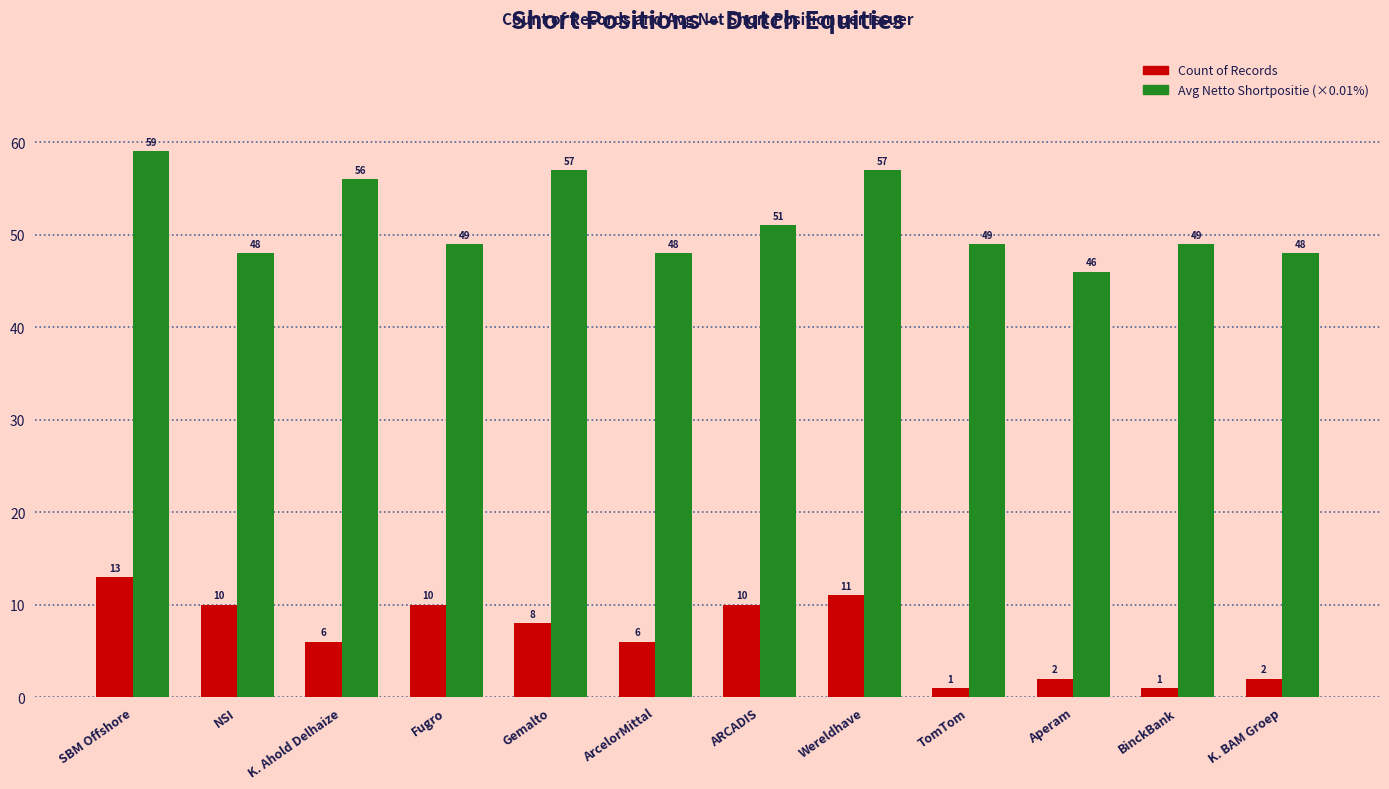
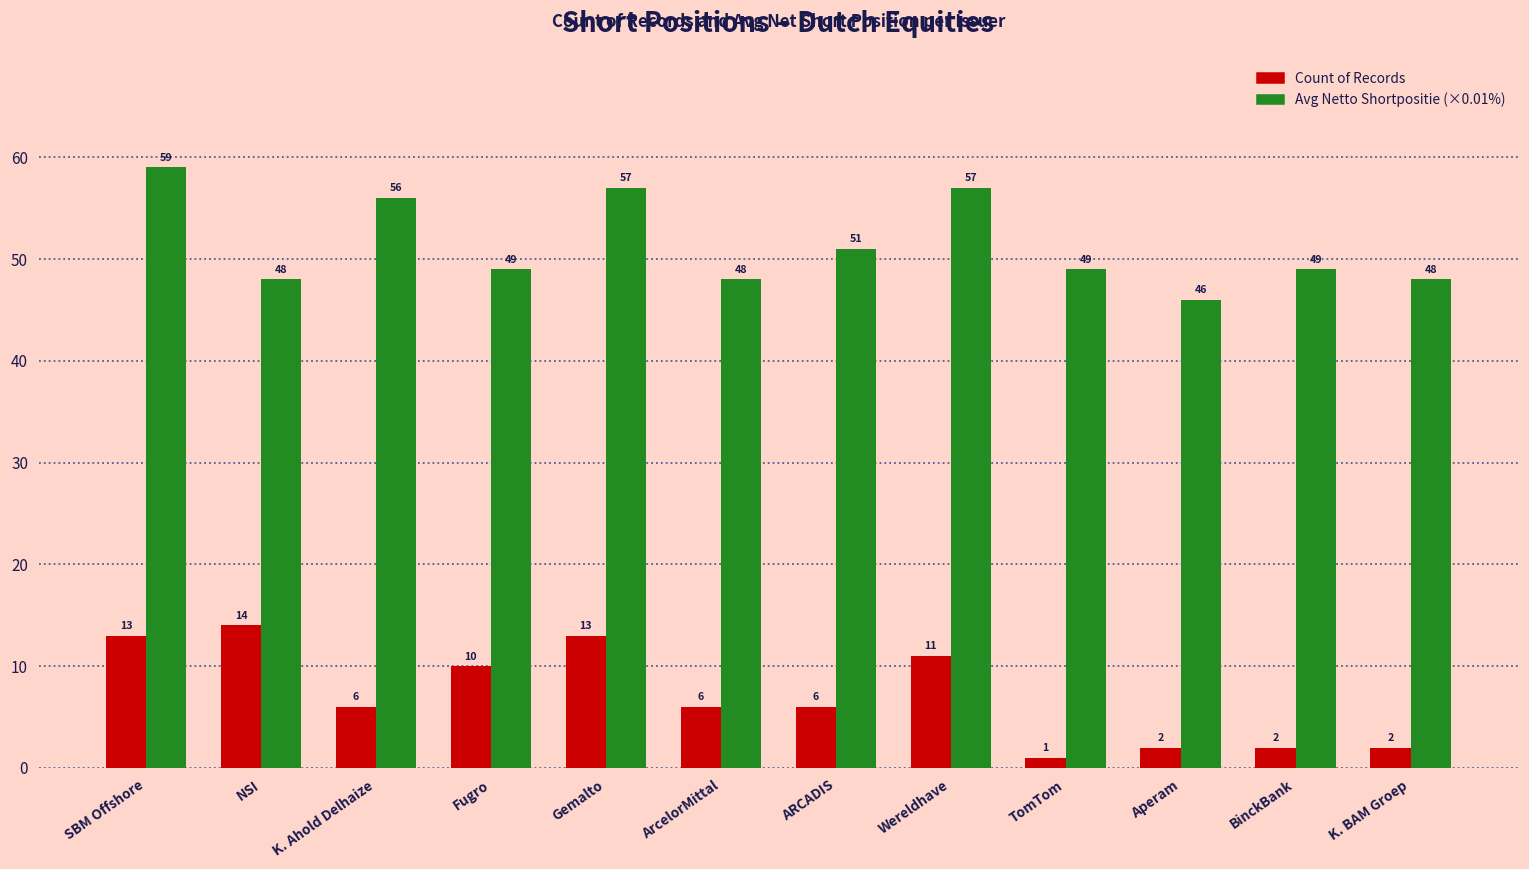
Count of Records, NSI: 10 -> 14
Count of Records, Gemalto: 8 -> 13
Count of Records, ARCADIS: 10 -> 6
Count of Records, BinckBank: 1 -> 2
